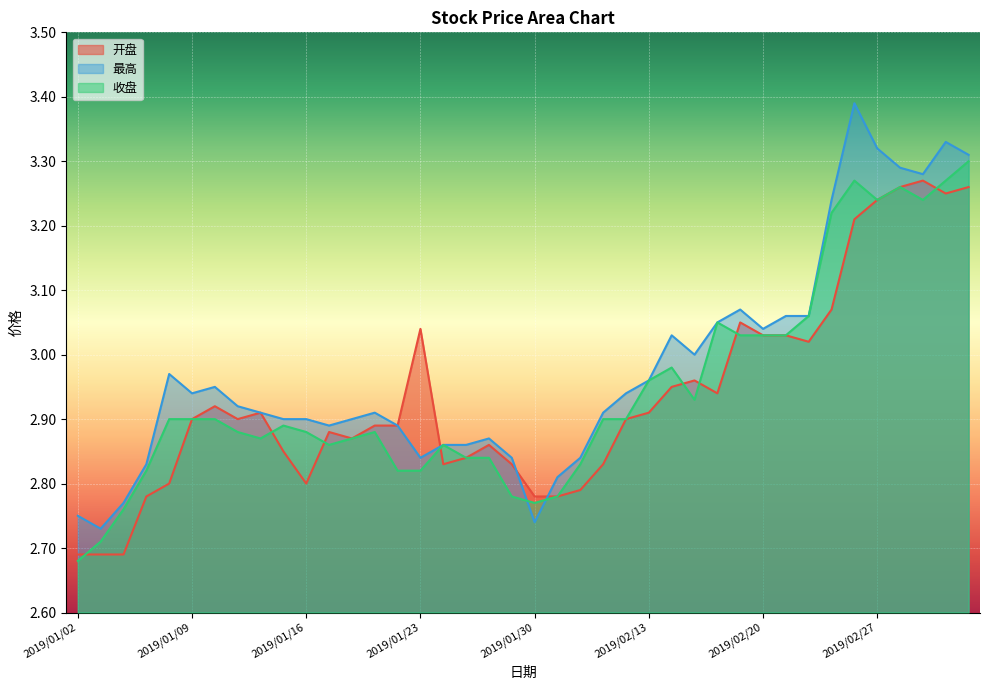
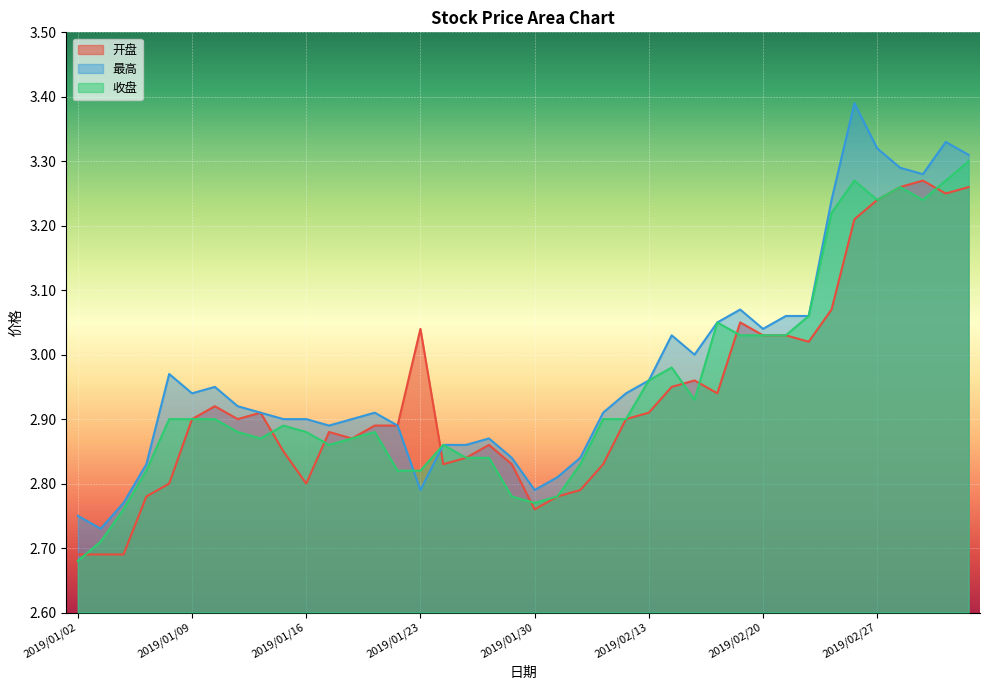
最高, 2019/01/23: 2.84 -> 2.79
开盘, 2019/01/30: 2.78 -> 2.76
最高, 2019/01/30: 2.74 -> 2.79
